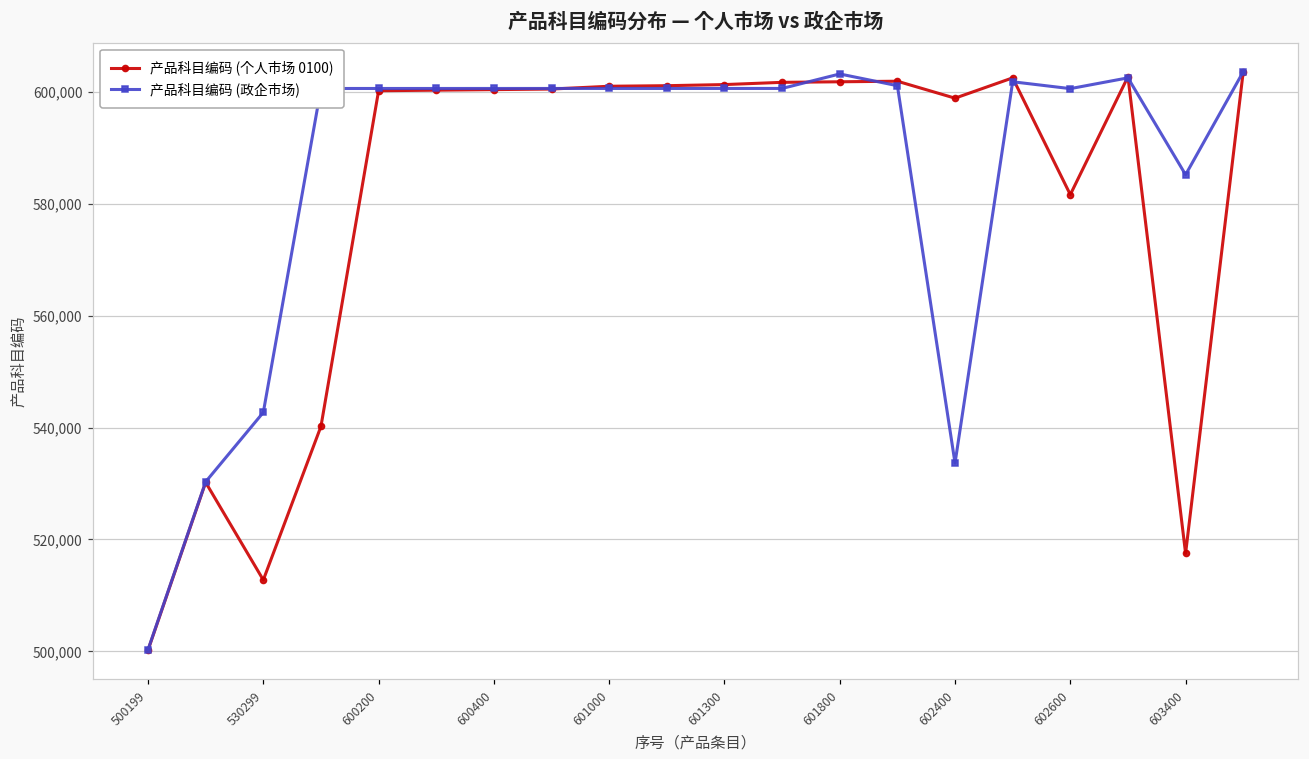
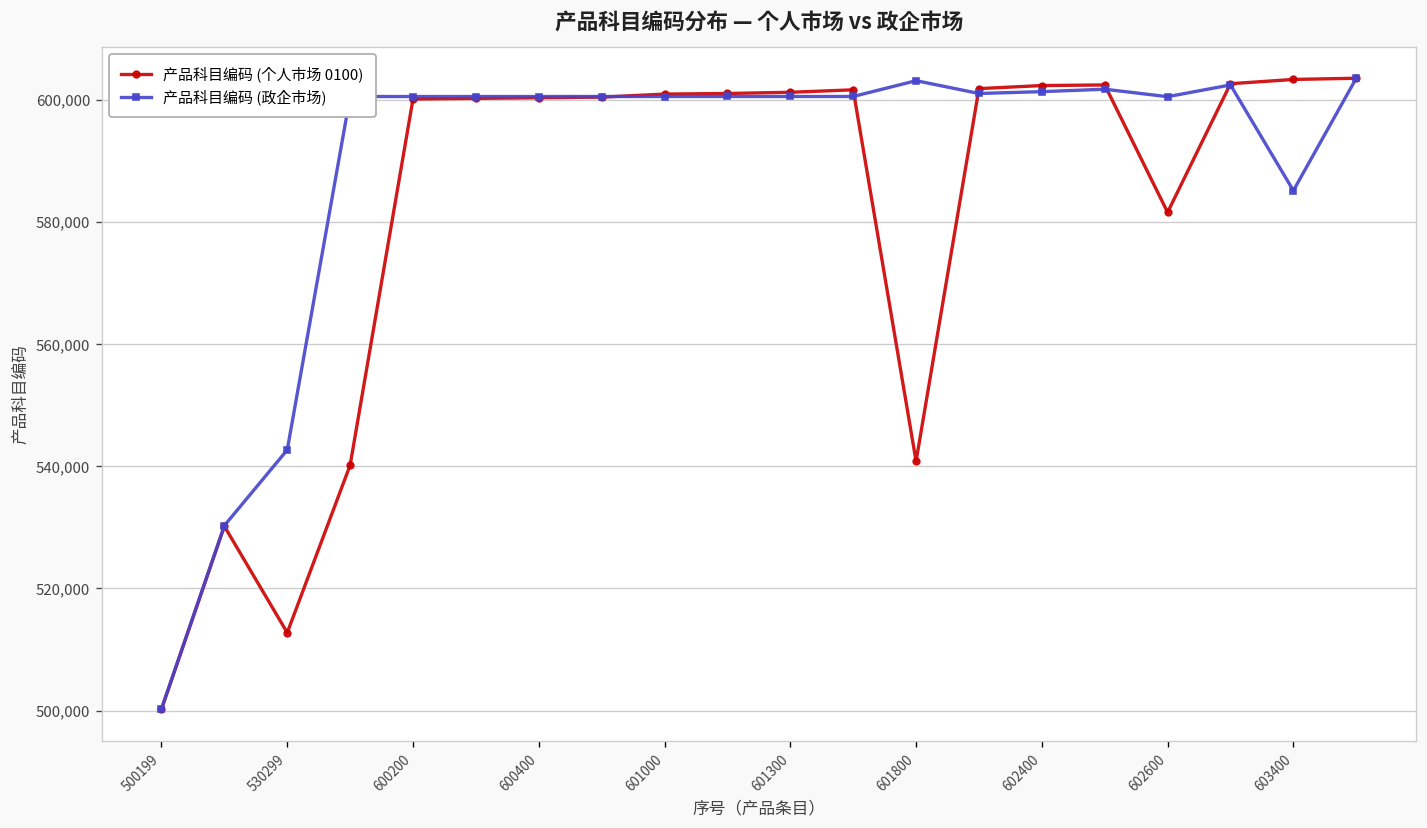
产品科目编码 (个人市场 0100), 601800: 602,000 -> 541,000
产品科目编码 (个人市场 0100), 602400: 599,000 -> 602,000
产品科目编码 (政企市场), 602400: 534,000 -> 601,000
产品科目编码 (个人市场 0100), 603400: 518,000 -> 603,000
